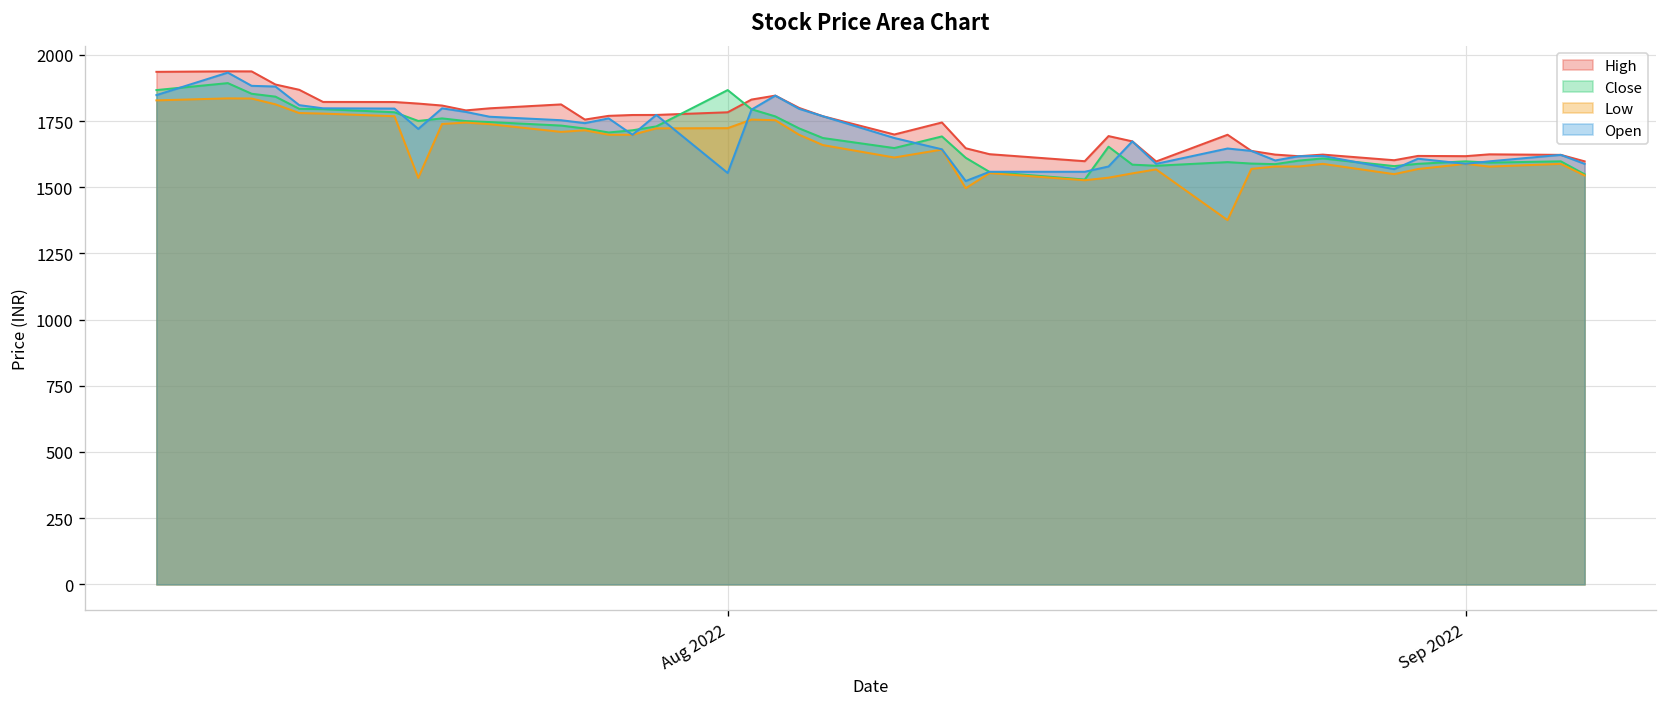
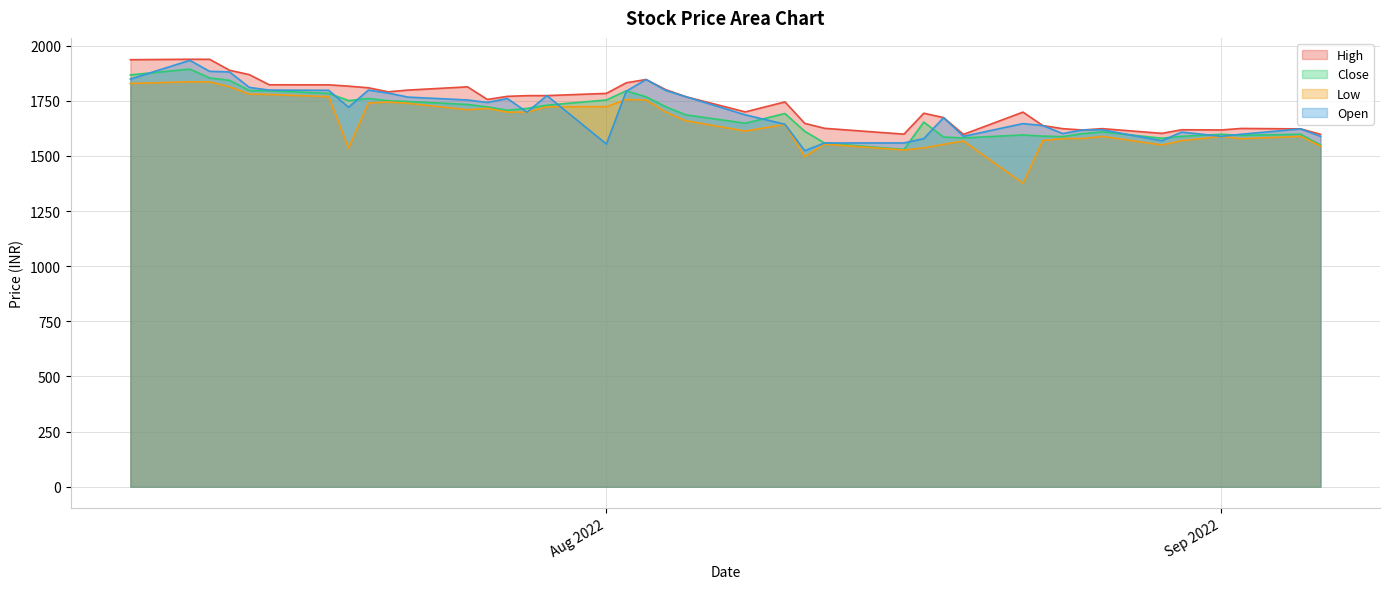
Close, Aug 2022: 1870 -> 1750
